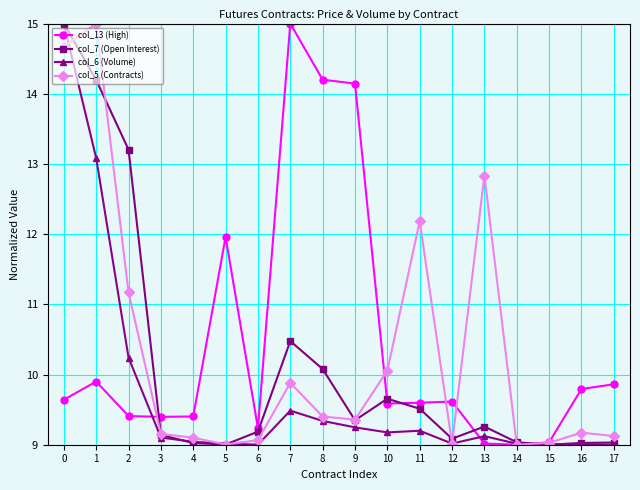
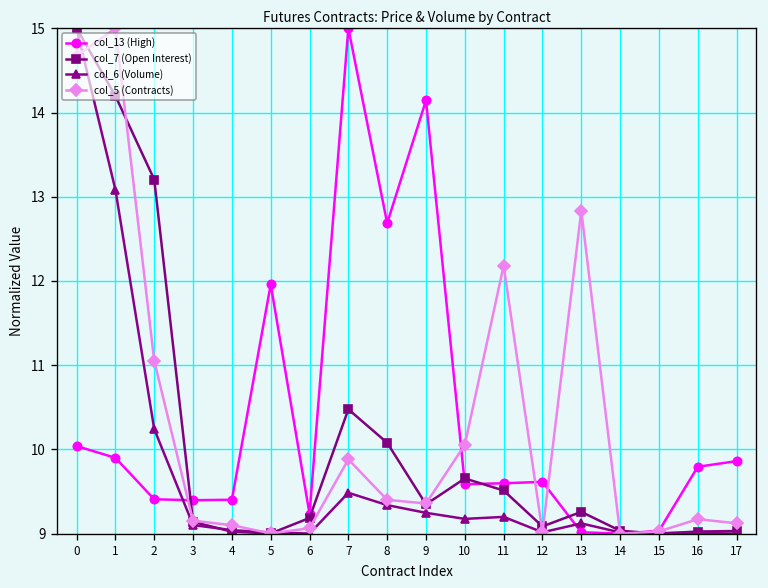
col_13 (High), 0: 9.6 -> 10.0
col_5 (Contracts), 2: 11.2 -> 11.1
col_13 (High), 8: 14.2 -> 12.7
